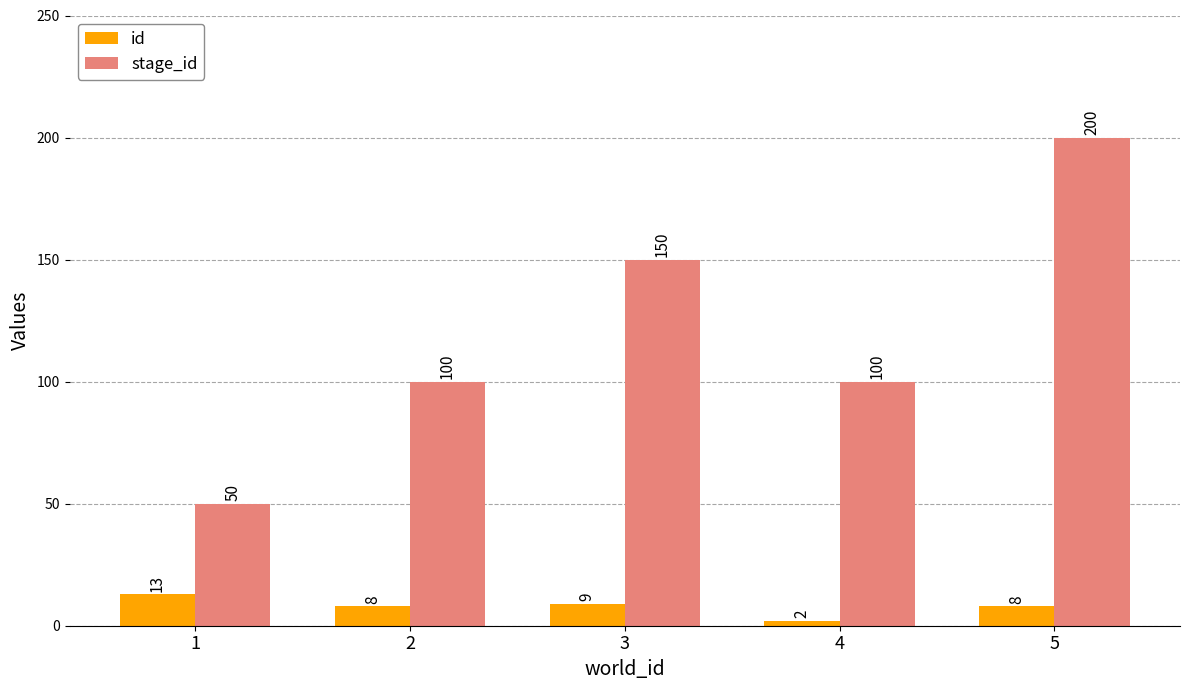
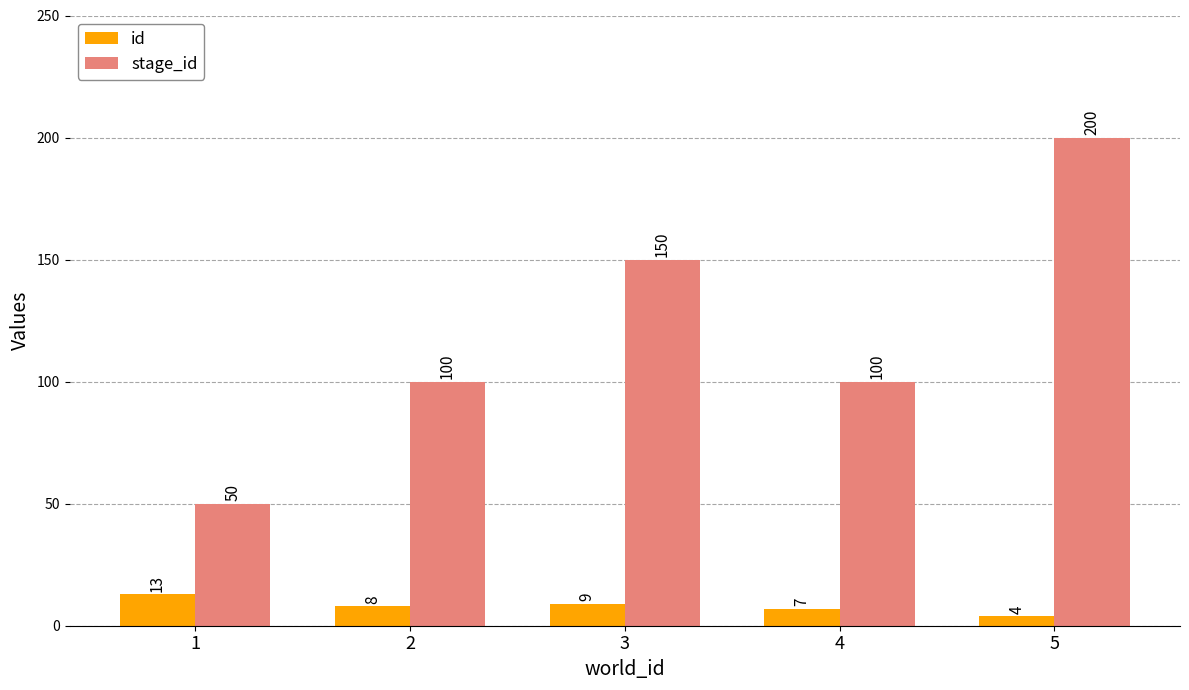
id, 4: 2 -> 7
id, 5: 8 -> 4
